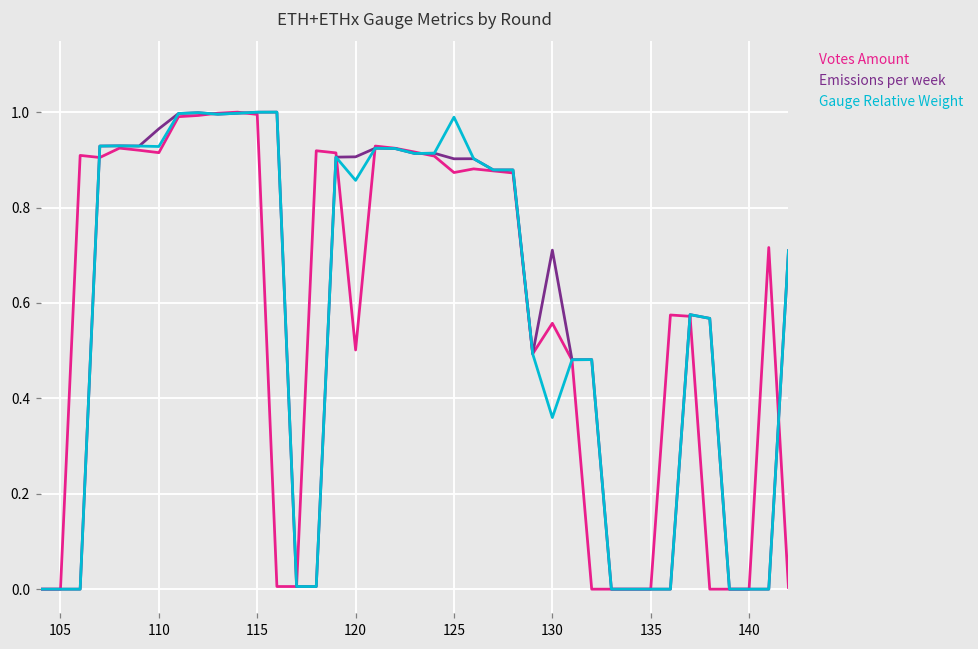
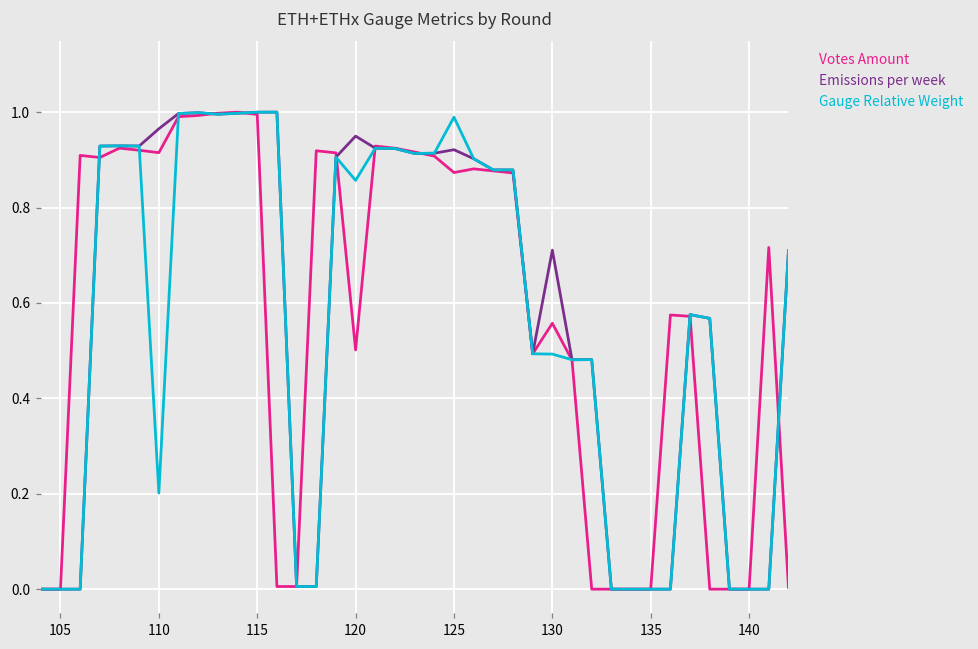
Gauge Relative Weight, 110: 0.93 -> 0.20
Emissions per week, 120: 0.91 -> 0.95
Emissions per week, 125: 0.90 -> 0.92
Gauge Relative Weight, 130: 0.36 -> 0.49
